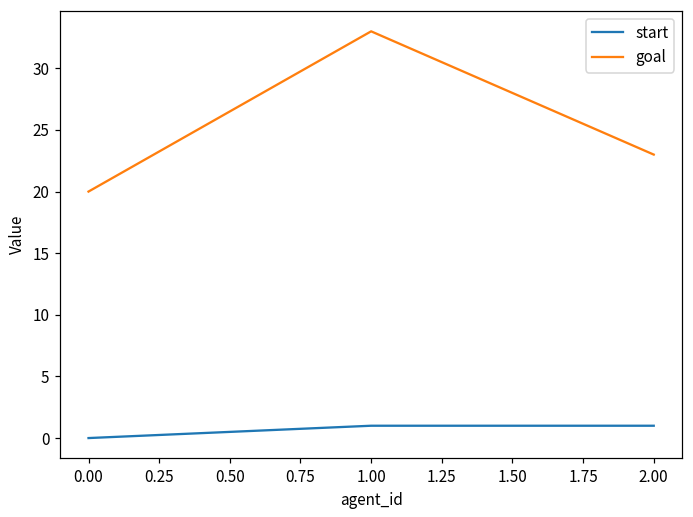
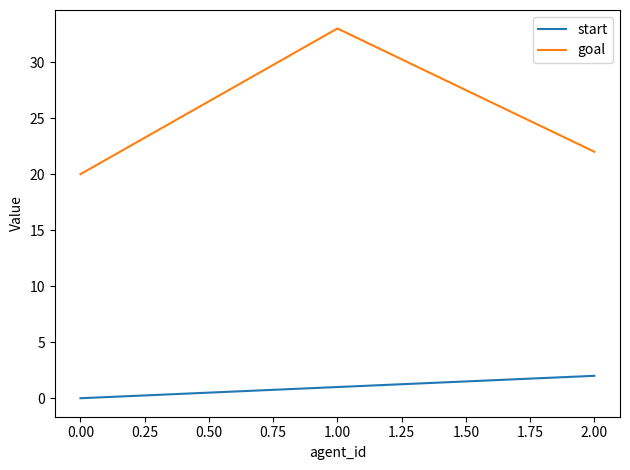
start, 2.00: 1 -> 2
goal, 2.00: 23 -> 22
